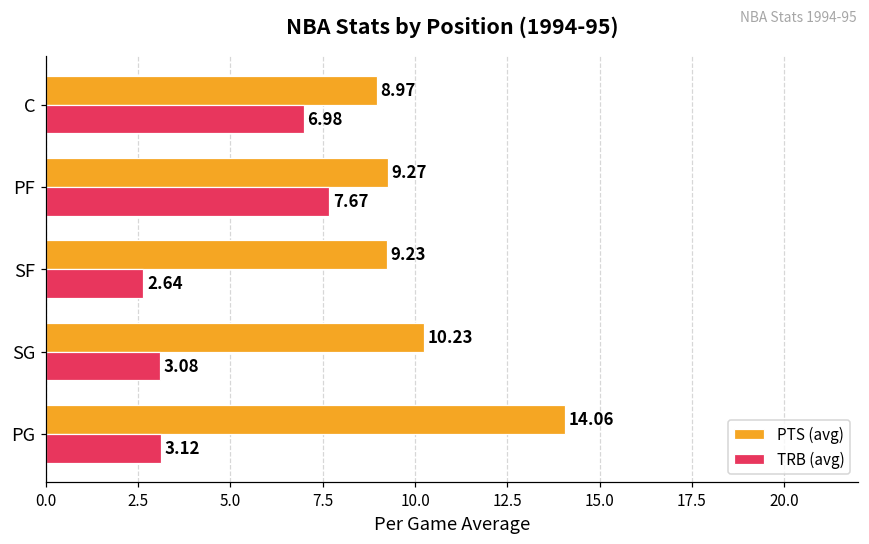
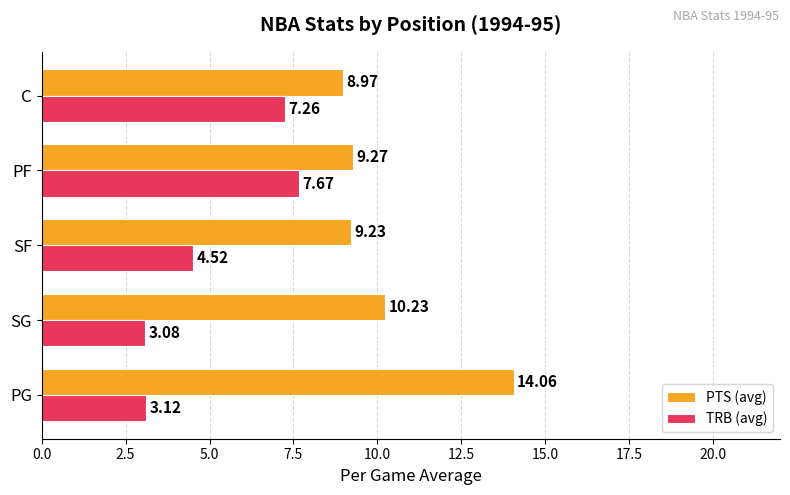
TRB (avg), C: 6.98 -> 7.26
TRB (avg), SF: 2.64 -> 4.52
